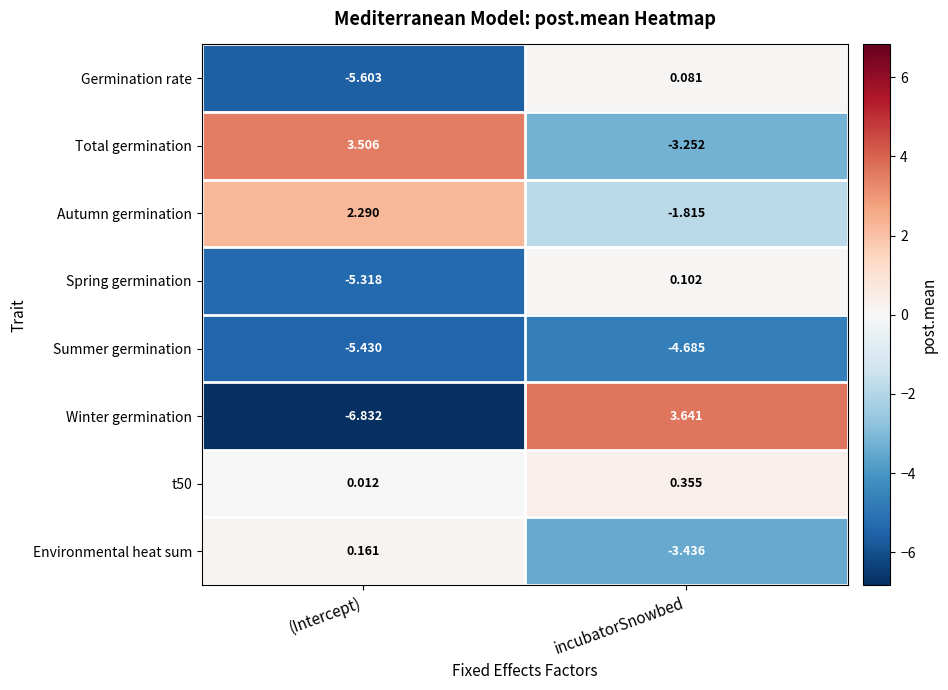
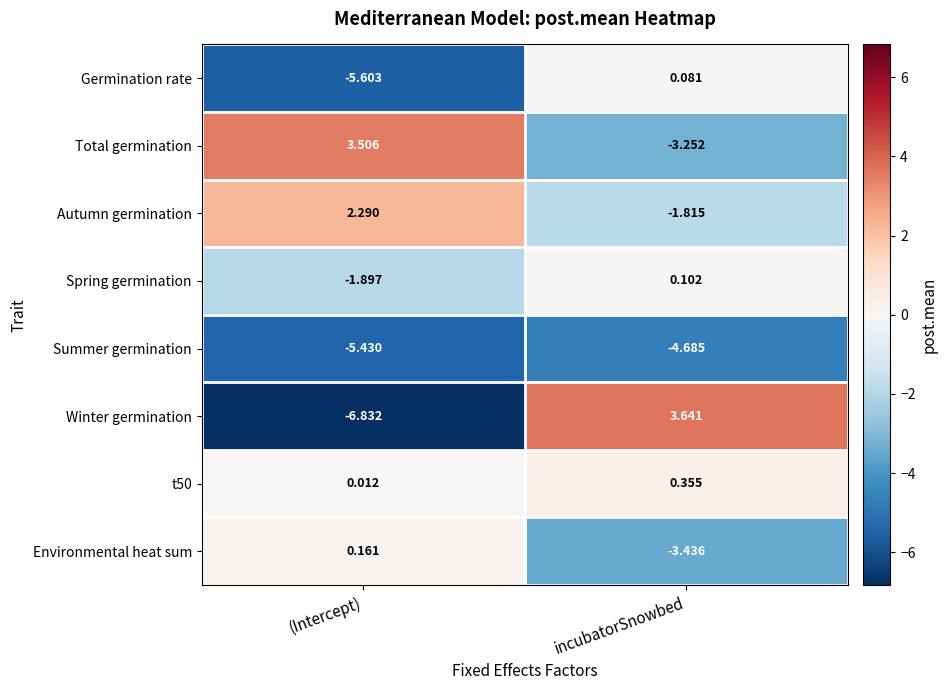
Spring germination, (Intercept): -5.318 -> -1.897
